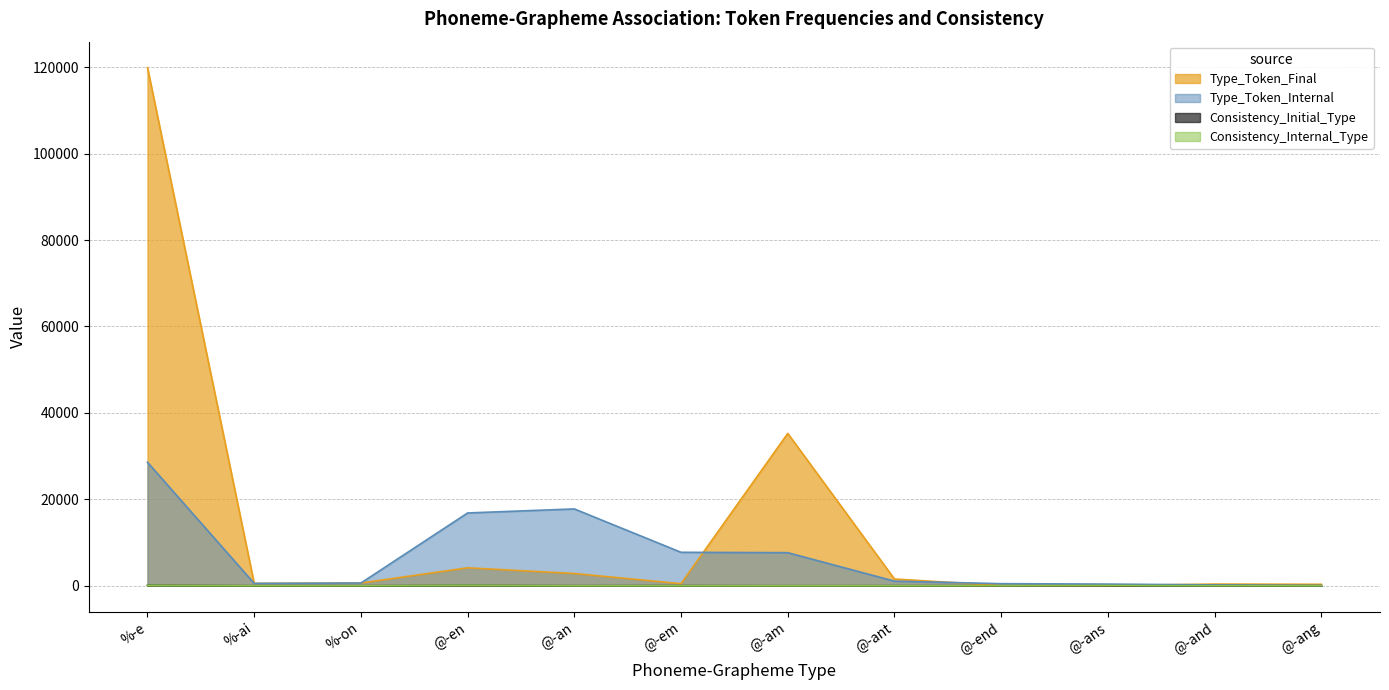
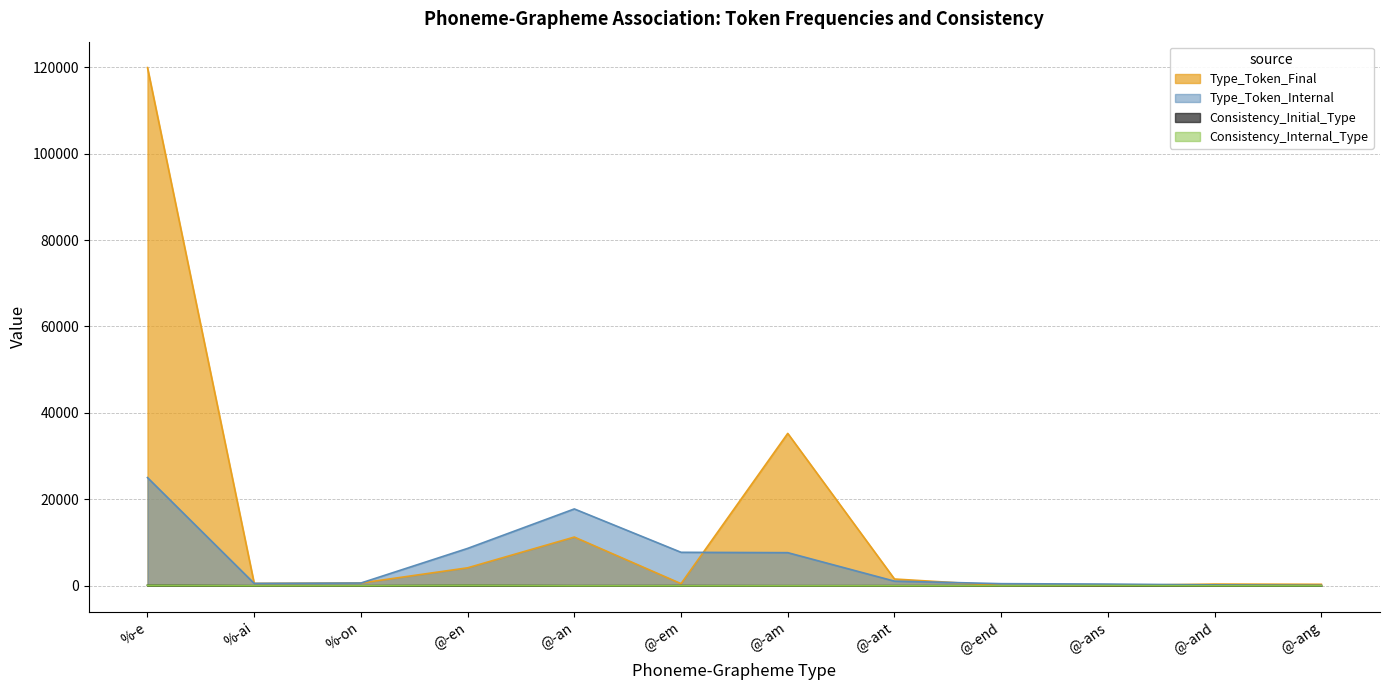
Type_Token_Internal, %-e: 29000 -> 25000
Type_Token_Internal, @-en: 17000 -> 9000
Type_Token_Final, @-an: 3000 -> 11000
